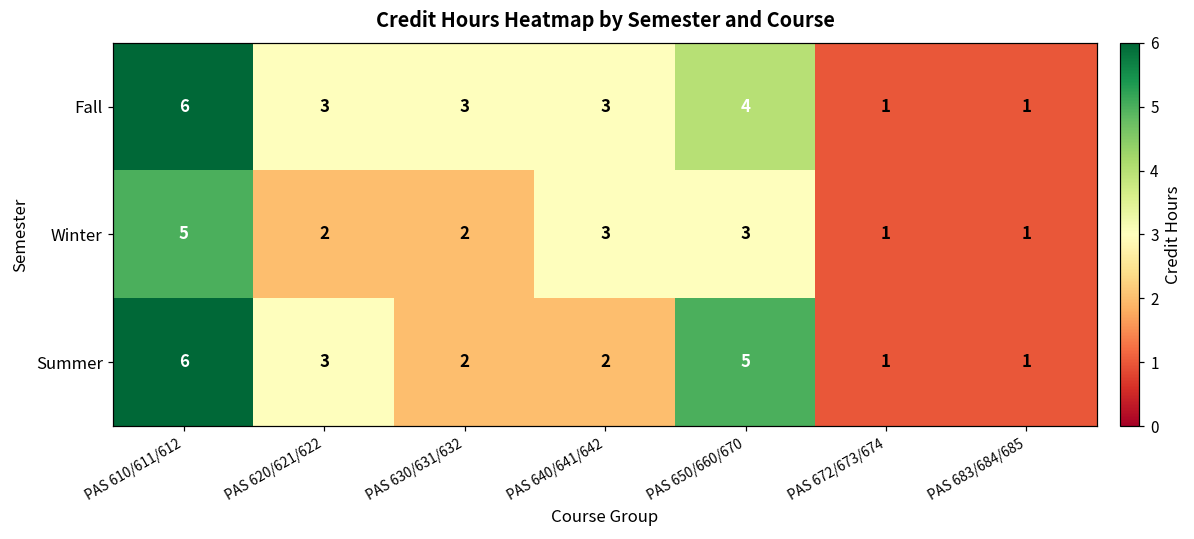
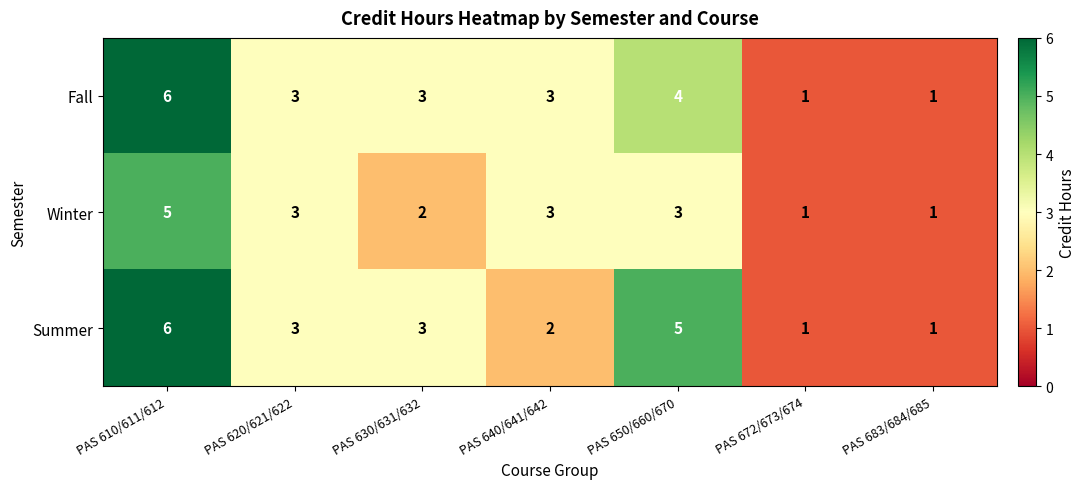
Winter, PAS 620/621/622: 2 -> 3
Summer, PAS 630/631/632: 2 -> 3
